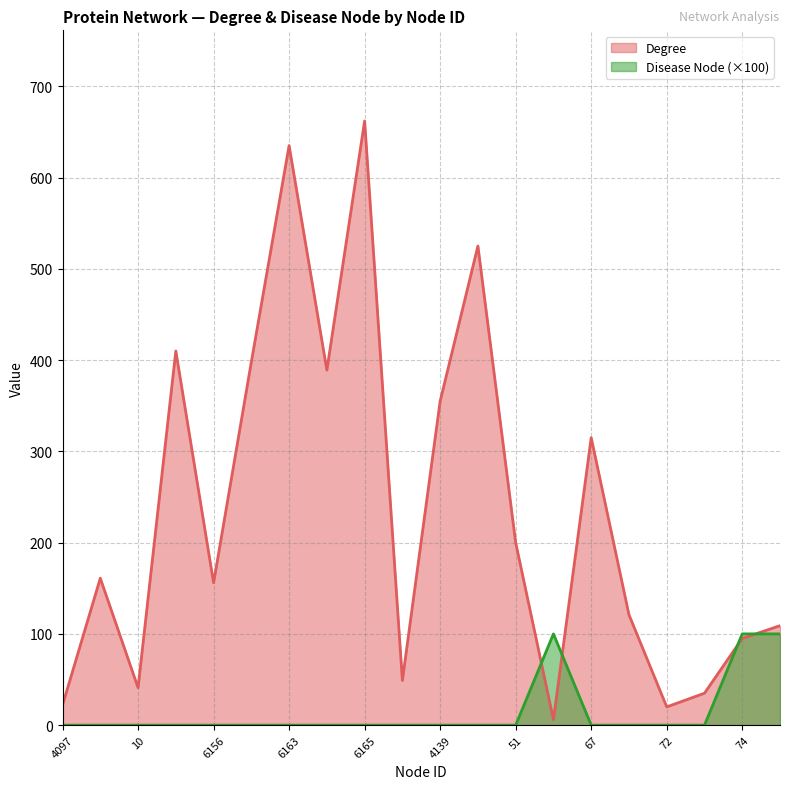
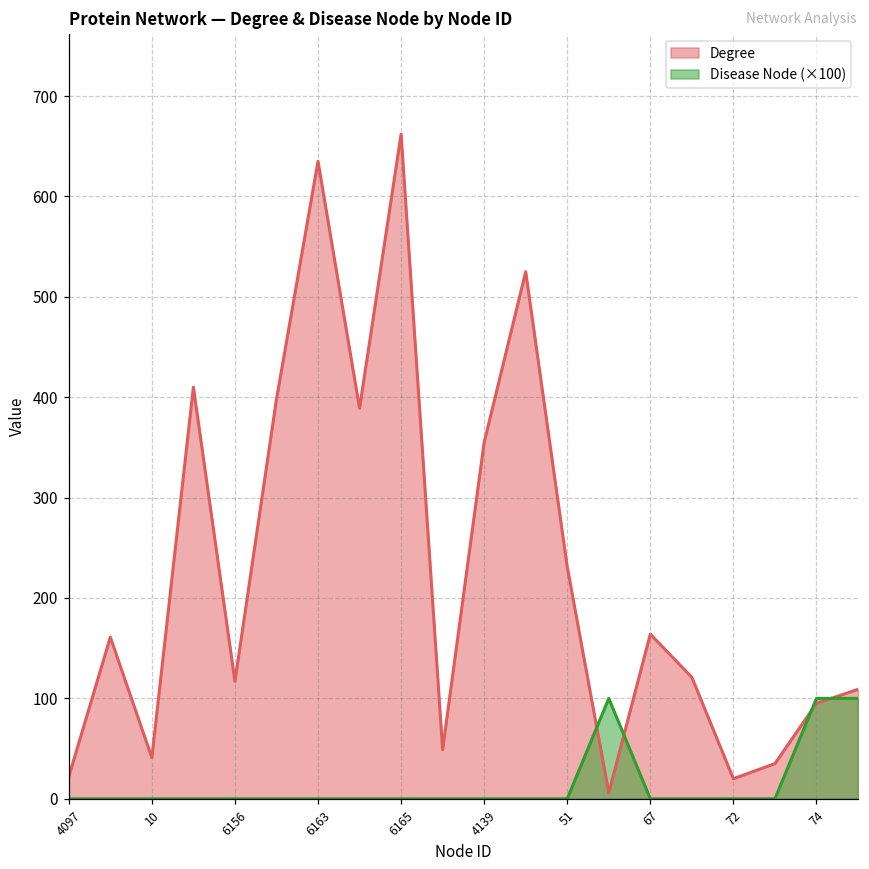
Degree, 6156: 160 -> 120
Degree, 51: 200 -> 230
Degree, 67: 320 -> 160
